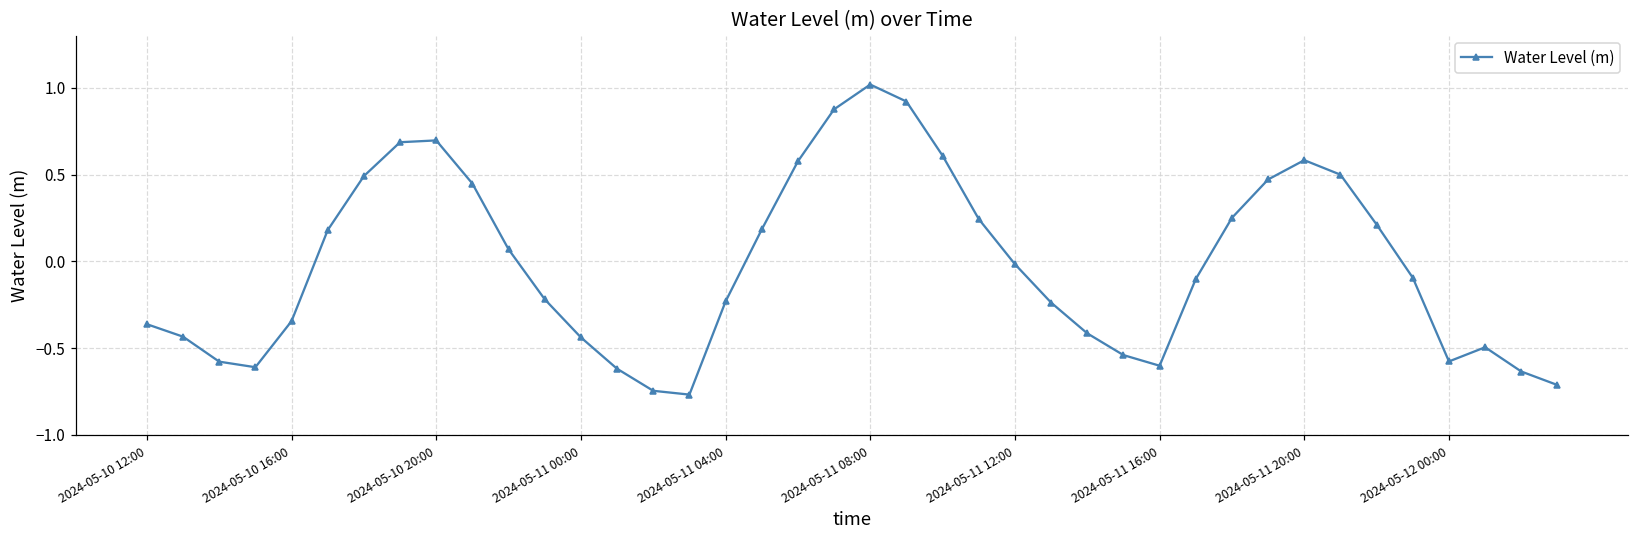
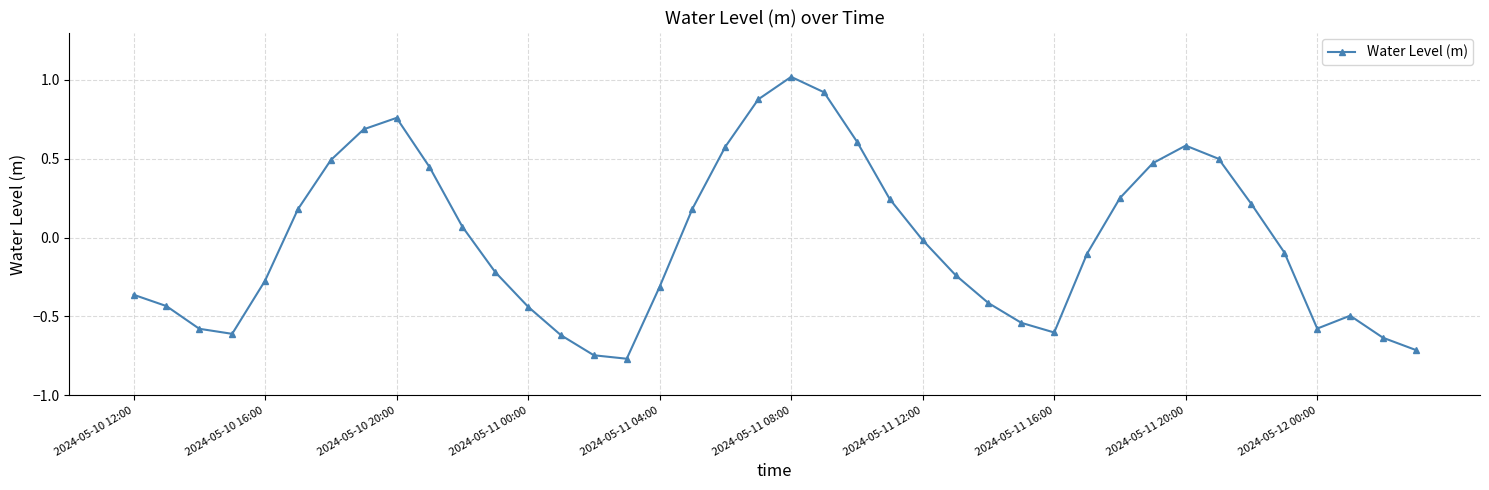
2024-05-10 16:00: -0.34 -> -0.27
2024-05-10 20:00: 0.70 -> 0.76
2024-05-11 04:00: -0.23 -> -0.31
